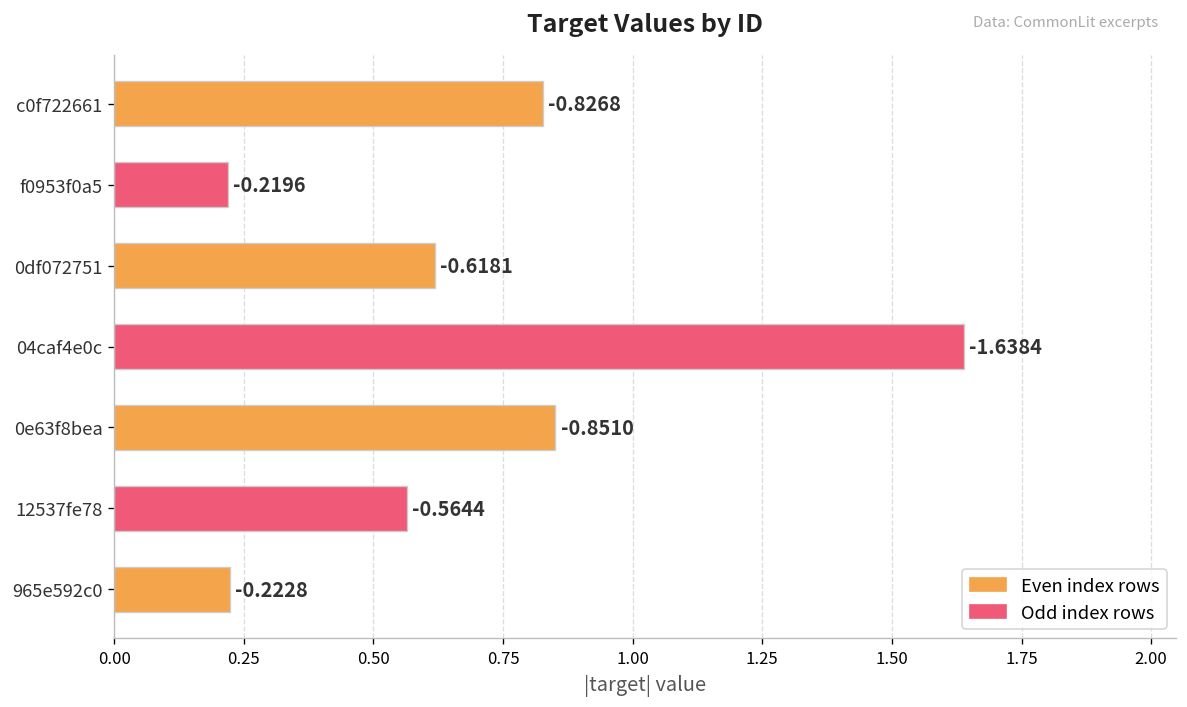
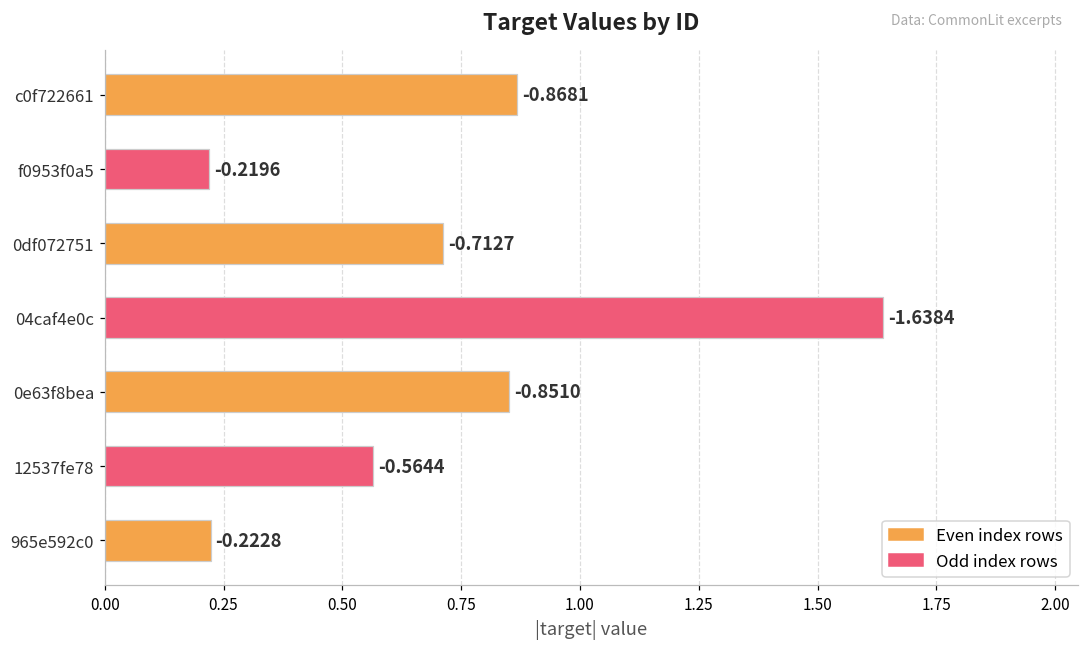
c0f722661: -0.8268 -> -0.8681
0df072751: -0.6181 -> -0.7127
